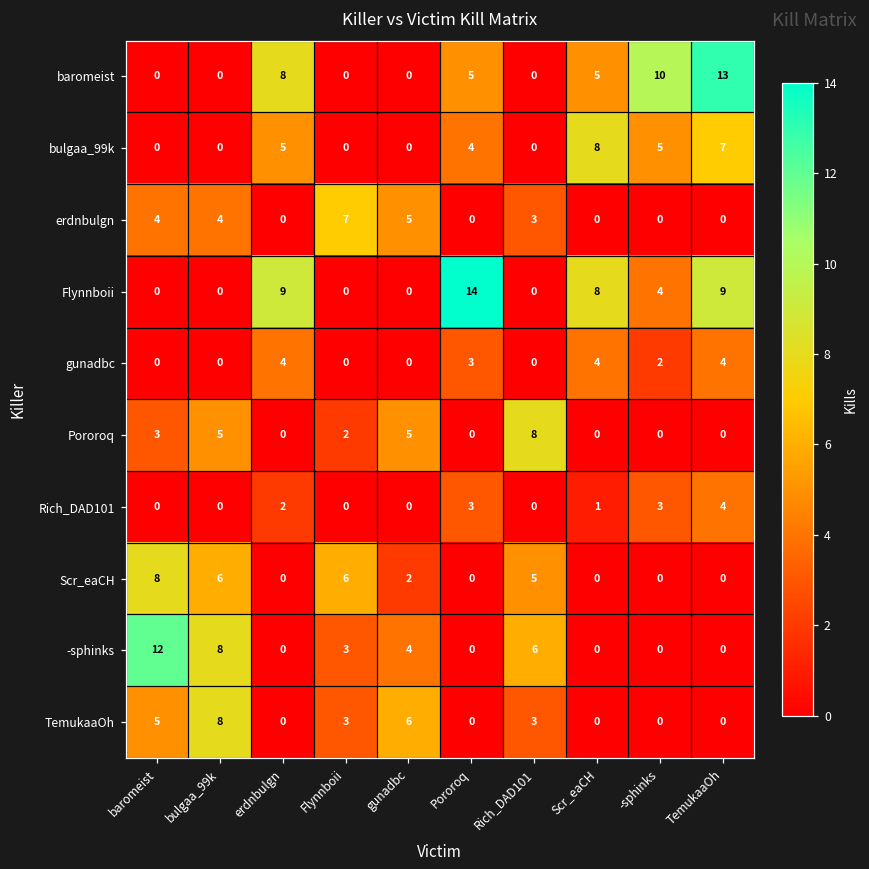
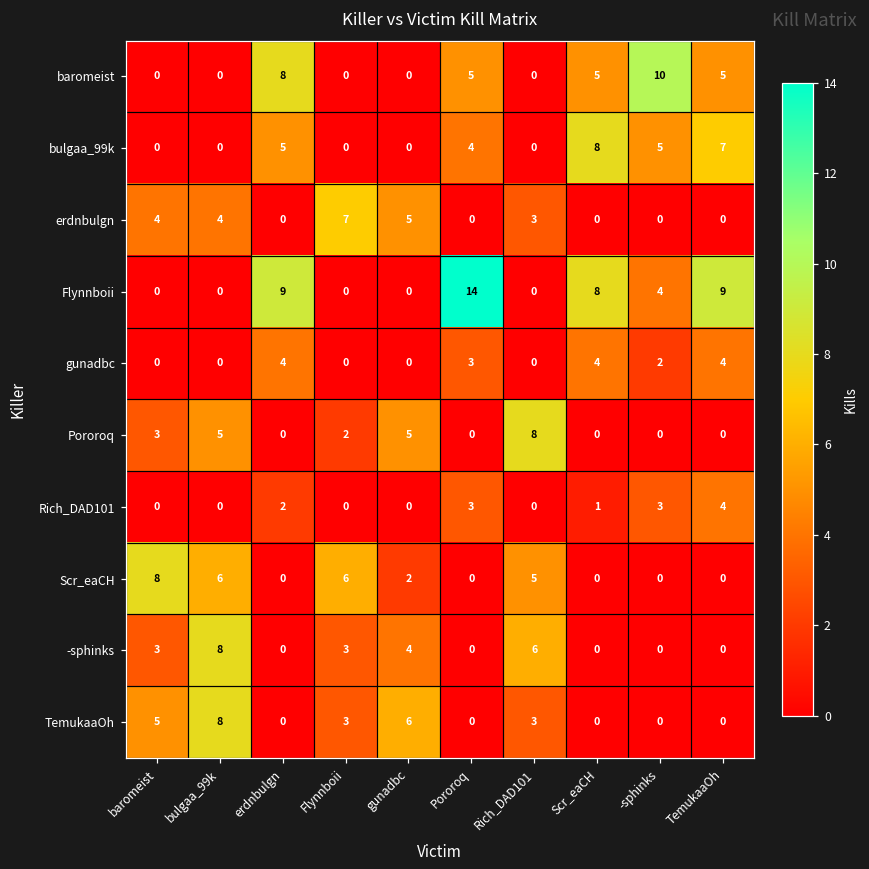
baromeist, TemukaaOh: 13 -> 5
-sphinks, baromeist: 12 -> 3
